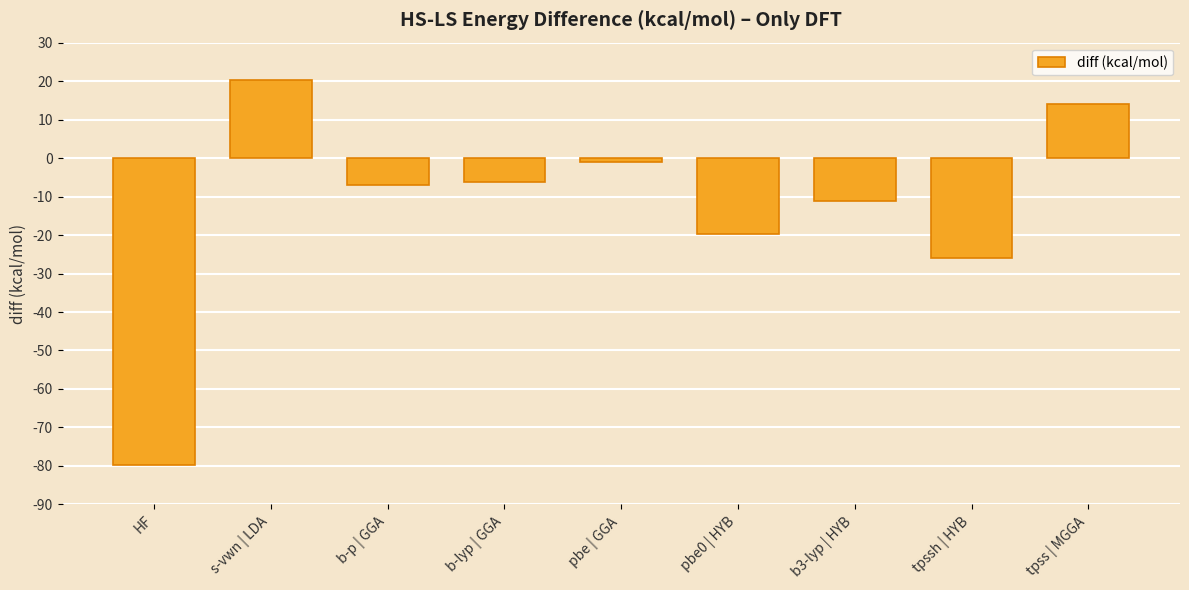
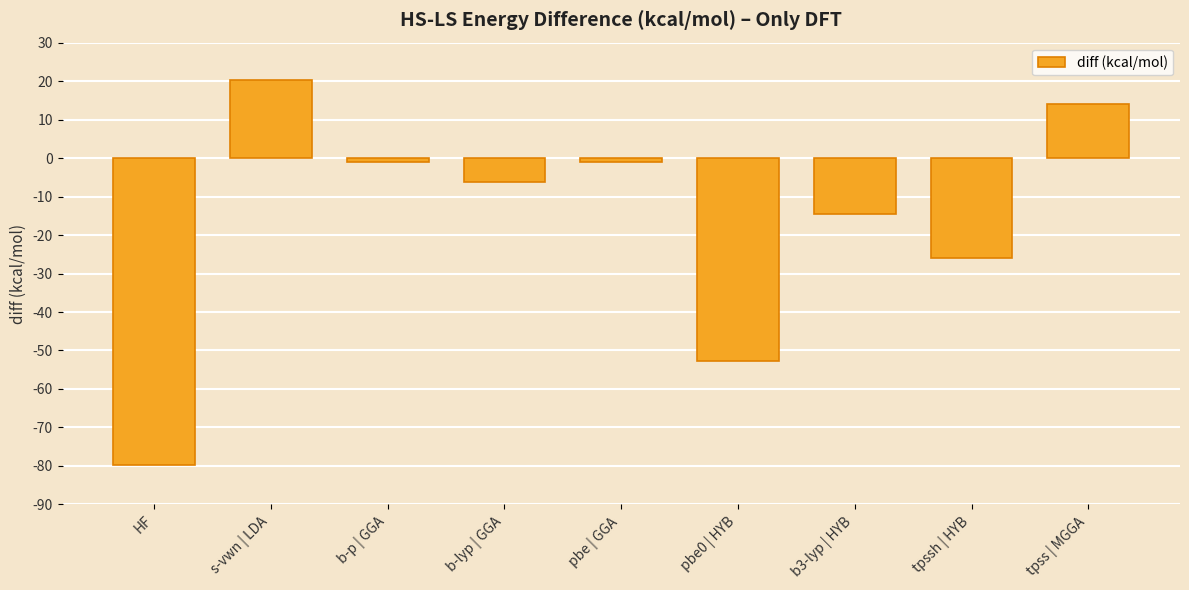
b-p | GGA: -7 -> -1
pbe0 | HYB: -20 -> -53
b3-lyp | HYB: -11 -> -15
